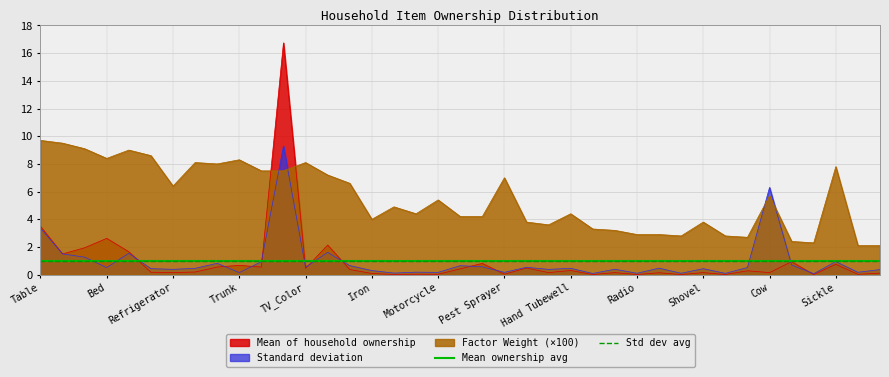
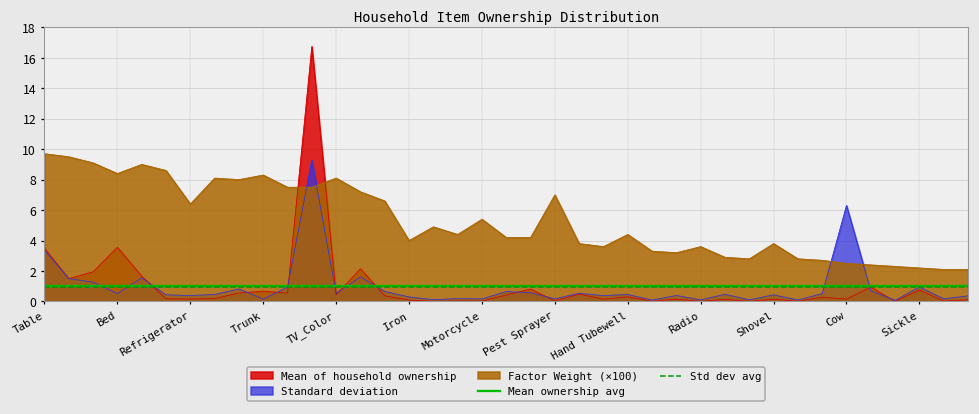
Mean of household ownership, Bed: 2.6 -> 3.6
Factor Weight (×100), Radio: 2.9 -> 3.6
Factor Weight (×100), Cow: 5.7 -> 2.5
Factor Weight (×100), Sickle: 7.8 -> 2.2
